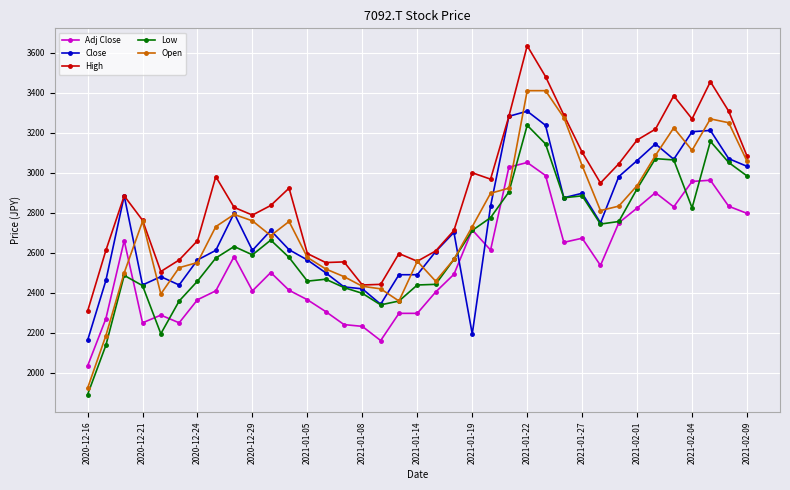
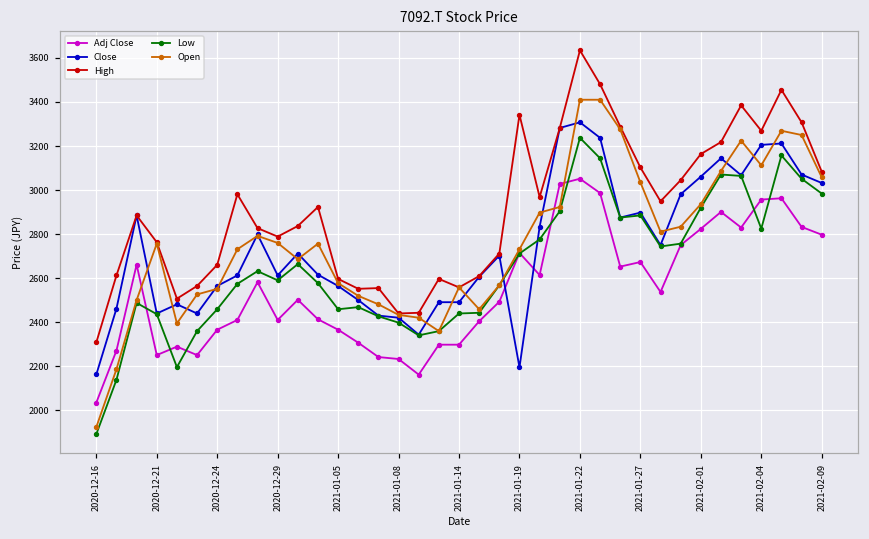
High, 2021-01-19: 3000 -> 3340
